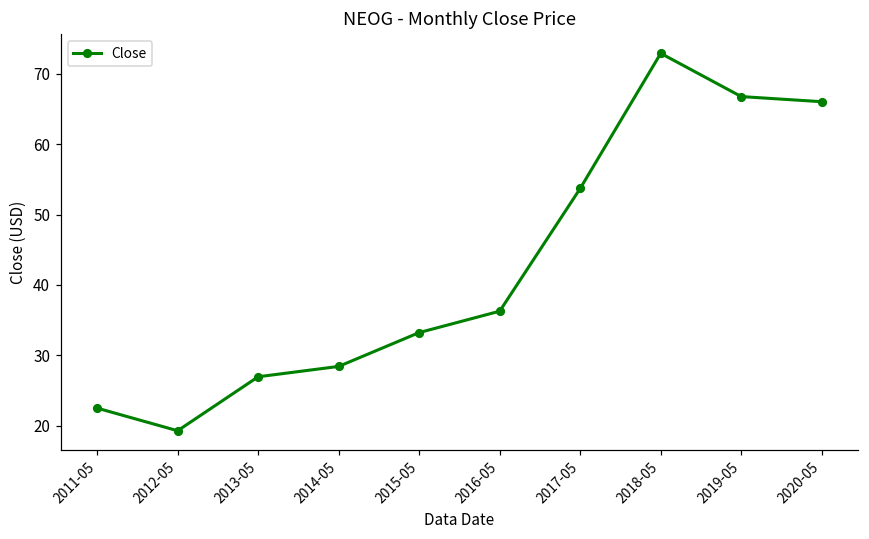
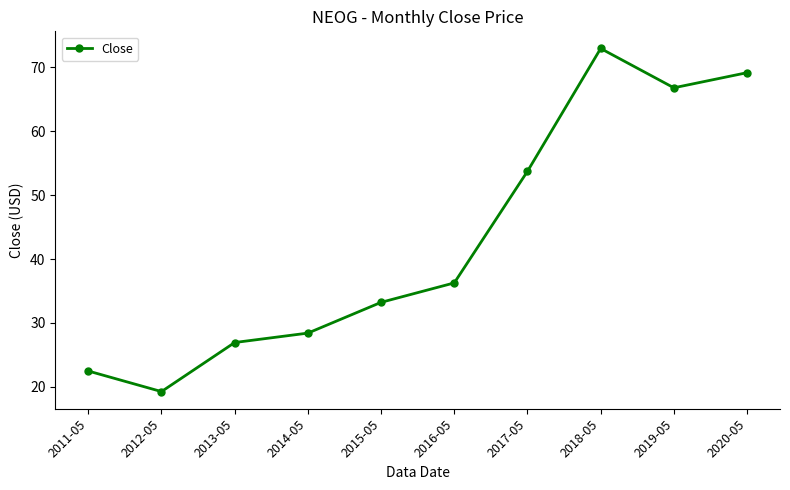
2020-05: 66 -> 69
